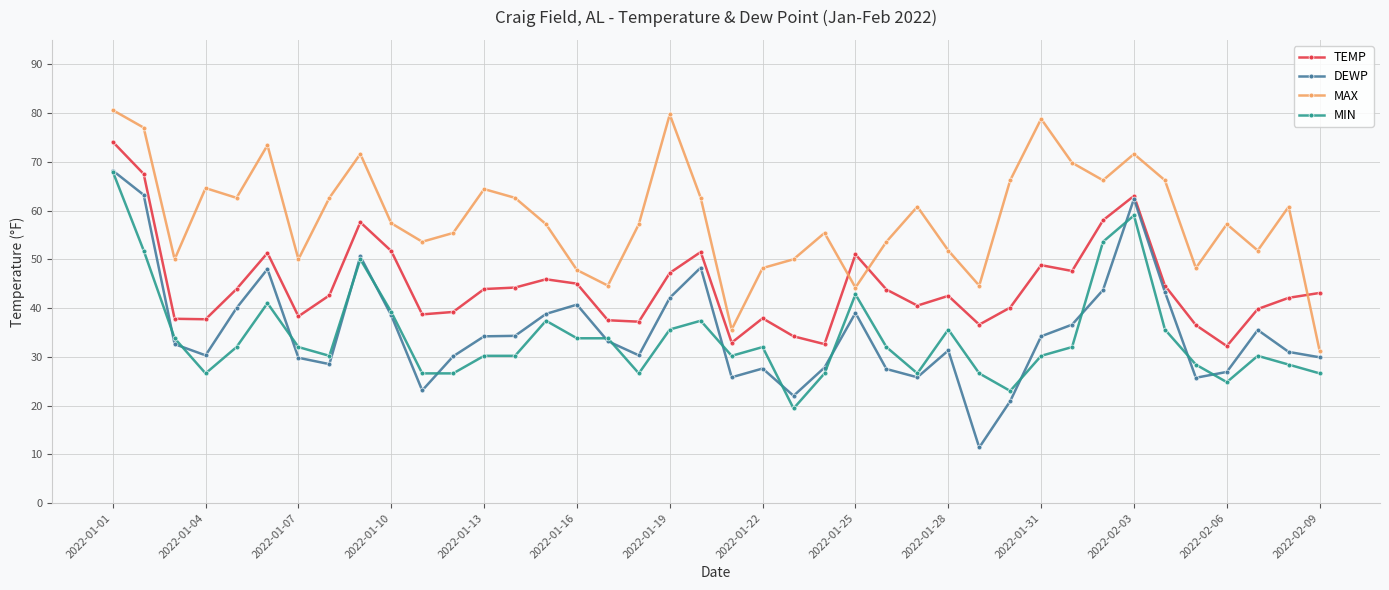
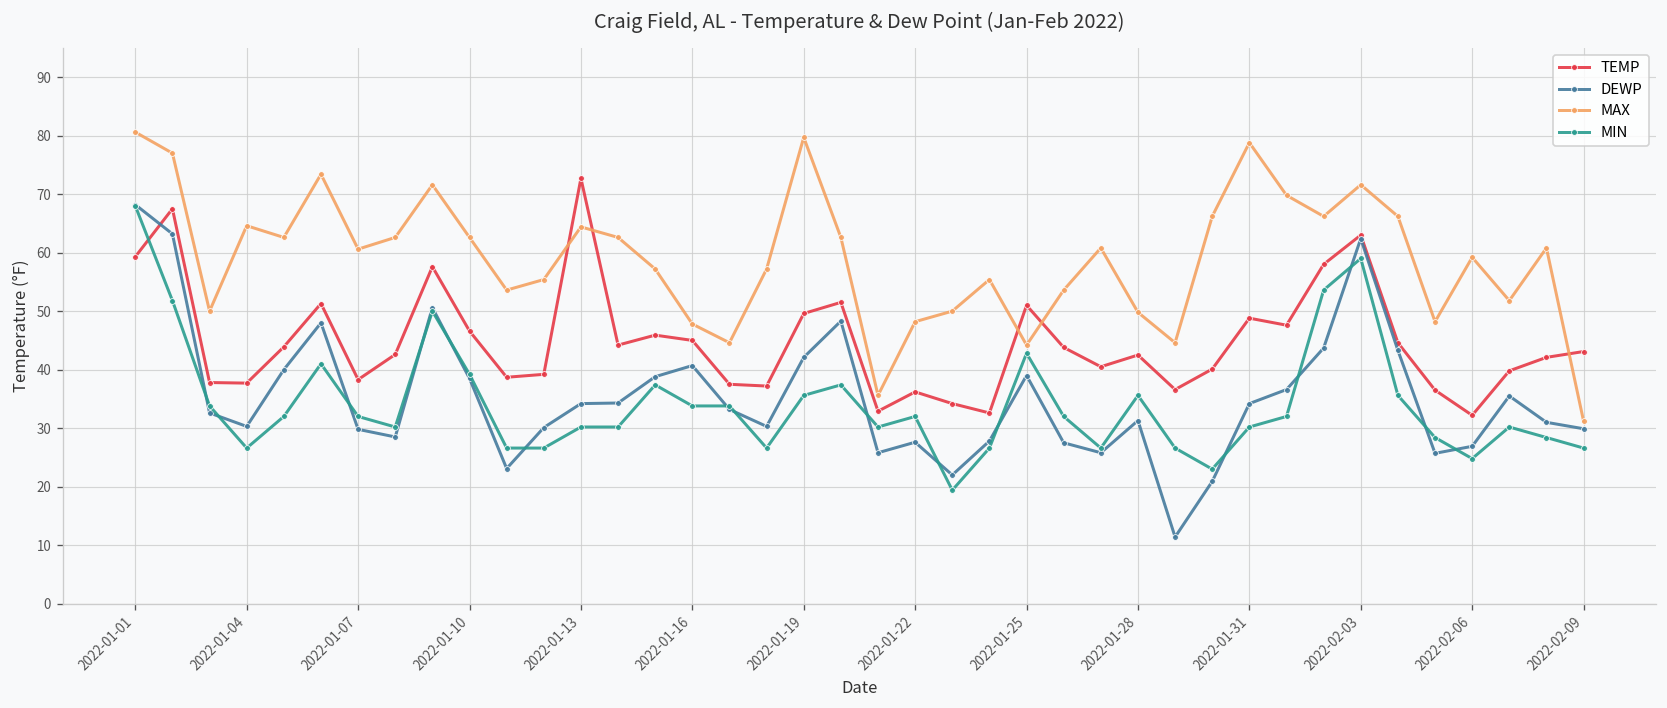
TEMP, 2022-01-01: 74 -> 59
MAX, 2022-01-07: 50 -> 61
TEMP, 2022-01-10: 52 -> 47
MAX, 2022-01-10: 57 -> 63
TEMP, 2022-01-13: 44 -> 73
TEMP, 2022-01-19: 47 -> 50
TEMP, 2022-01-22: 38 -> 36
MAX, 2022-01-28: 52 -> 50
MAX, 2022-02-06: 57 -> 59
